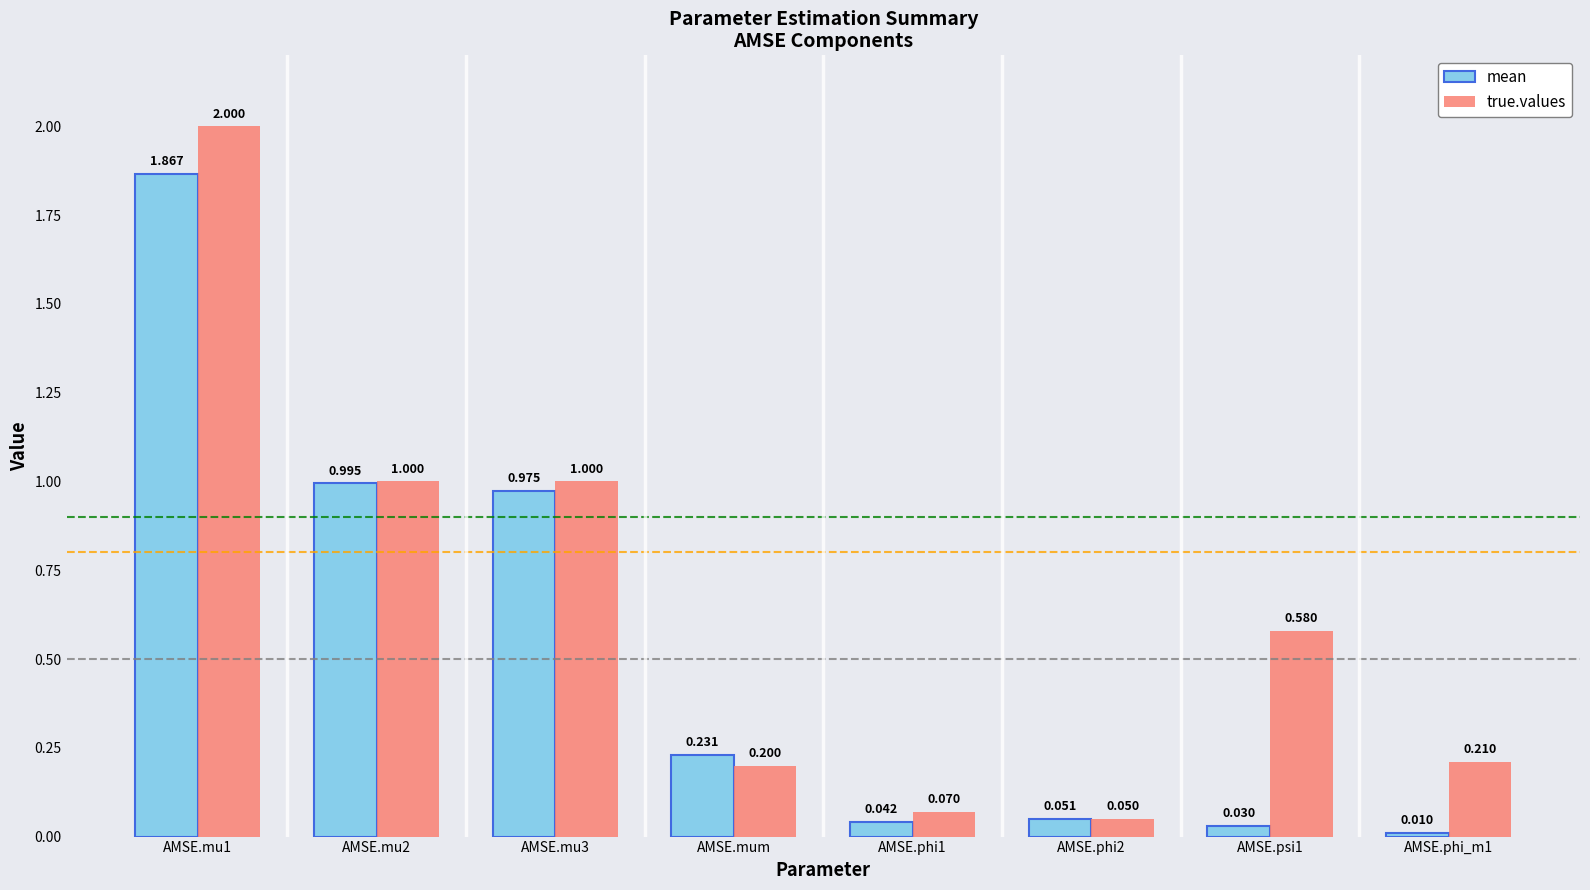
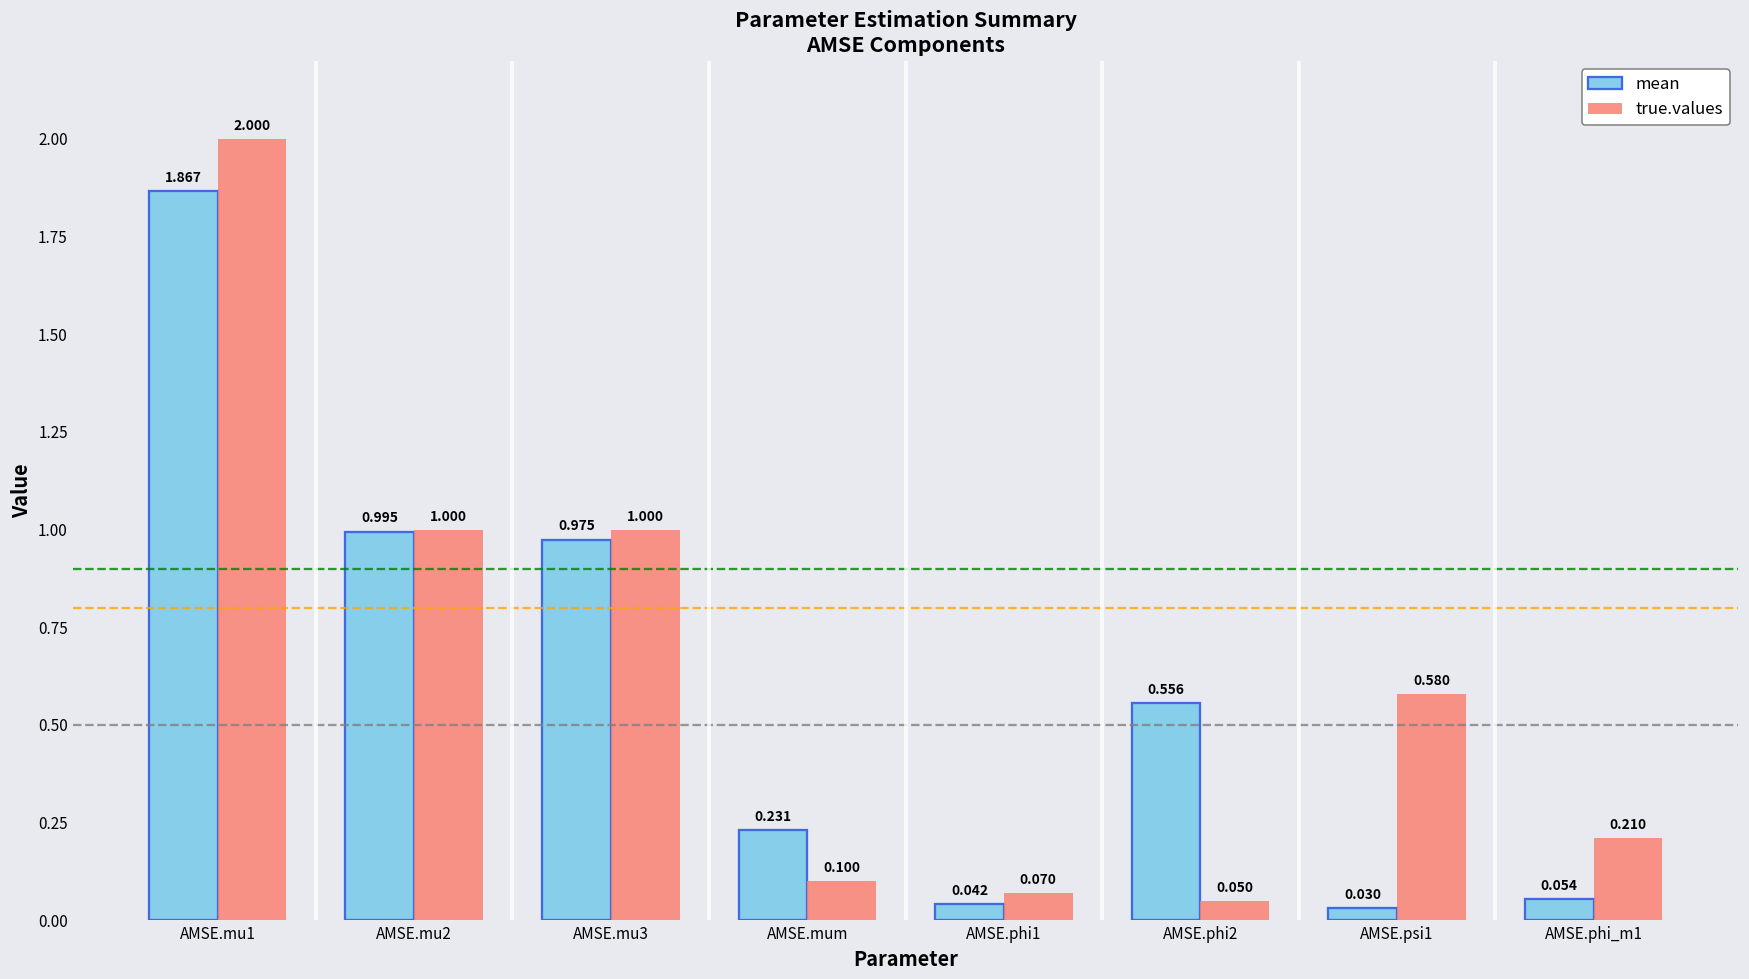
true.values, AMSE.mum: 0.200 -> 0.100
mean, AMSE.phi2: 0.051 -> 0.556
mean, AMSE.phi_m1: 0.010 -> 0.054
